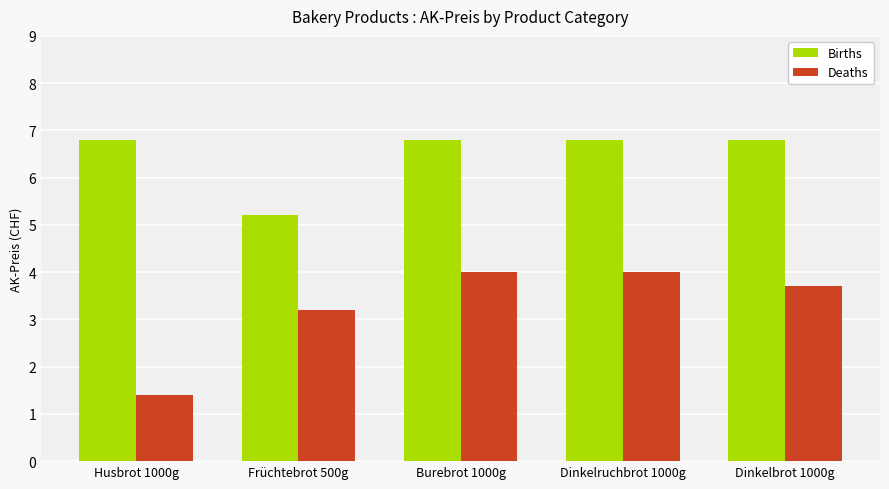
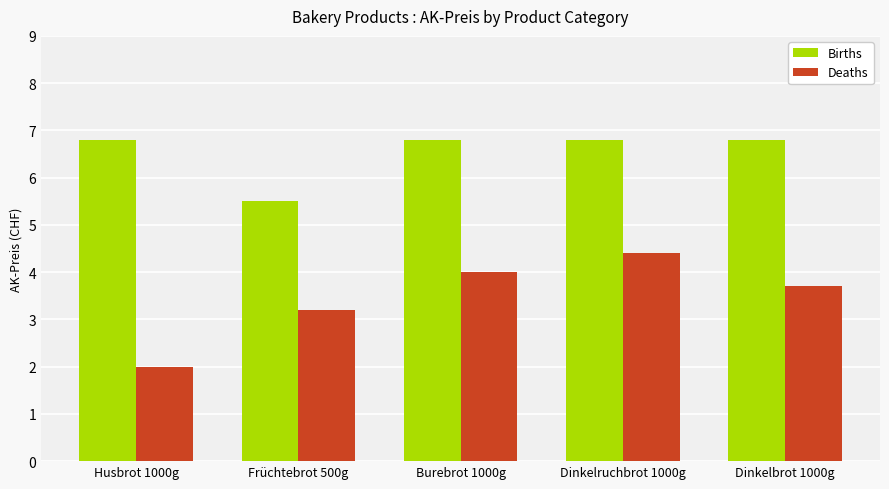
Deaths, Husbrot 1000g: 1.4 -> 2.0
Births, Früchtebrot 500g: 5.2 -> 5.5
Deaths, Dinkelruchbrot 1000g: 4.0 -> 4.4
